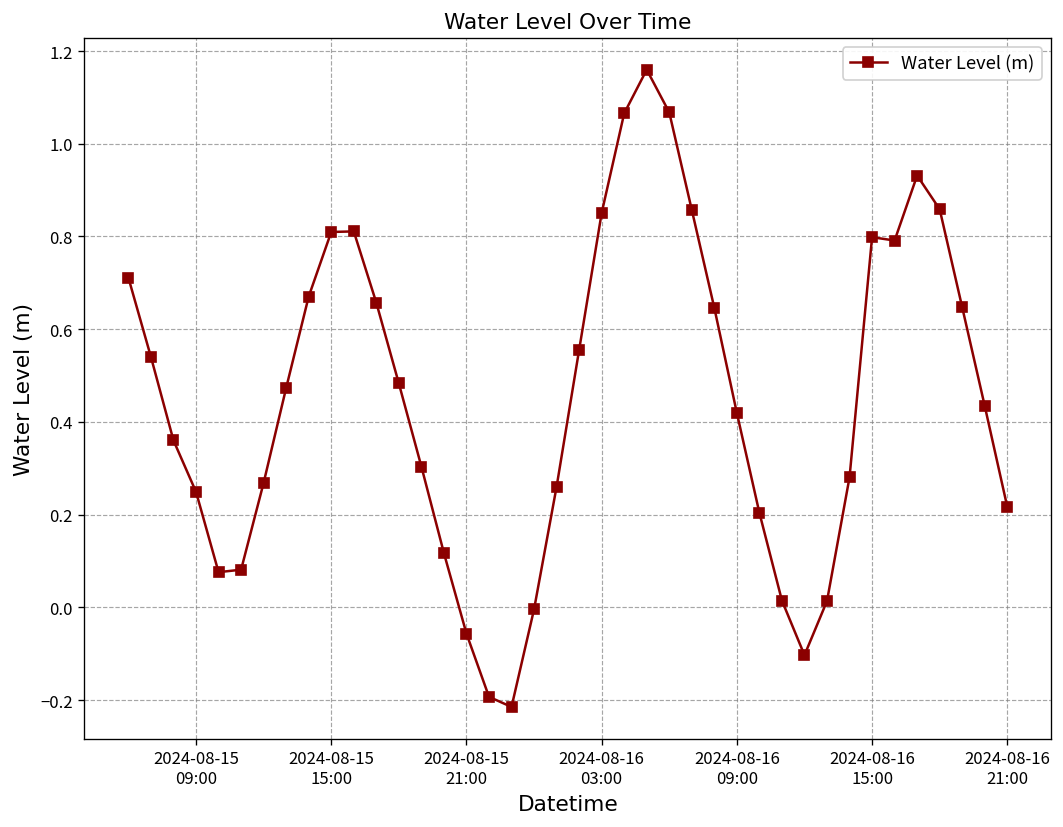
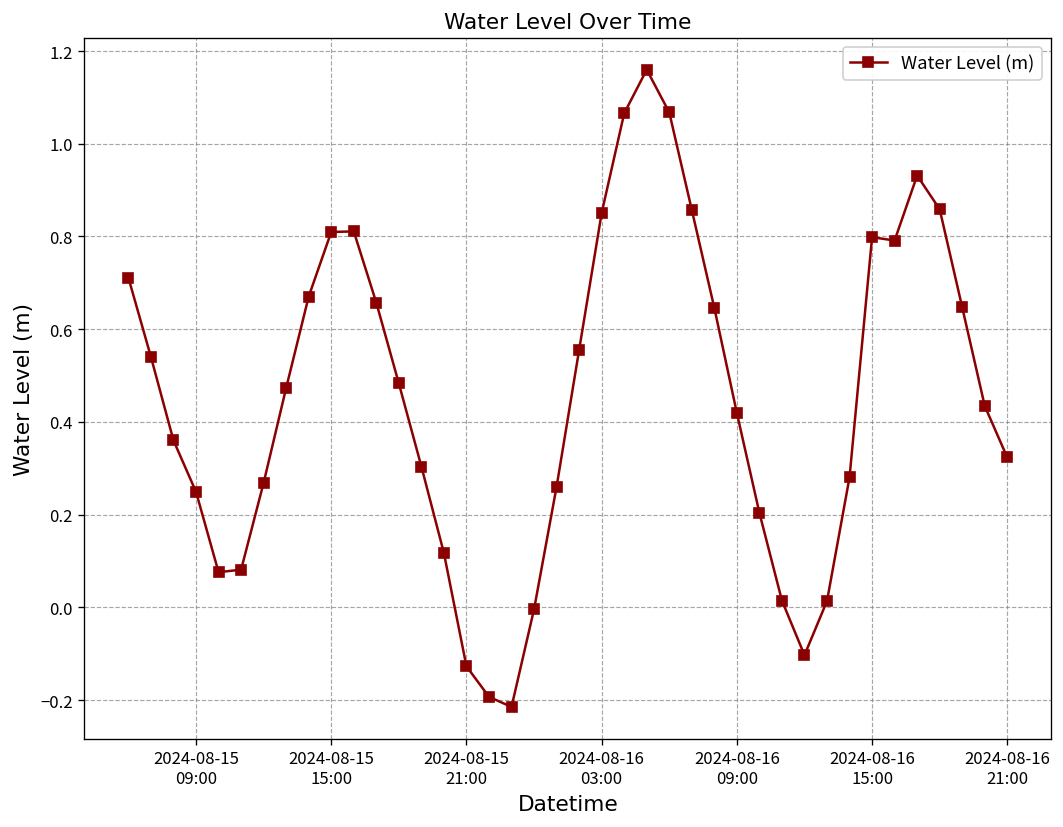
2024-08-15 21:00: -0.06 -> -0.13
2024-08-16 21:00: 0.22 -> 0.32
